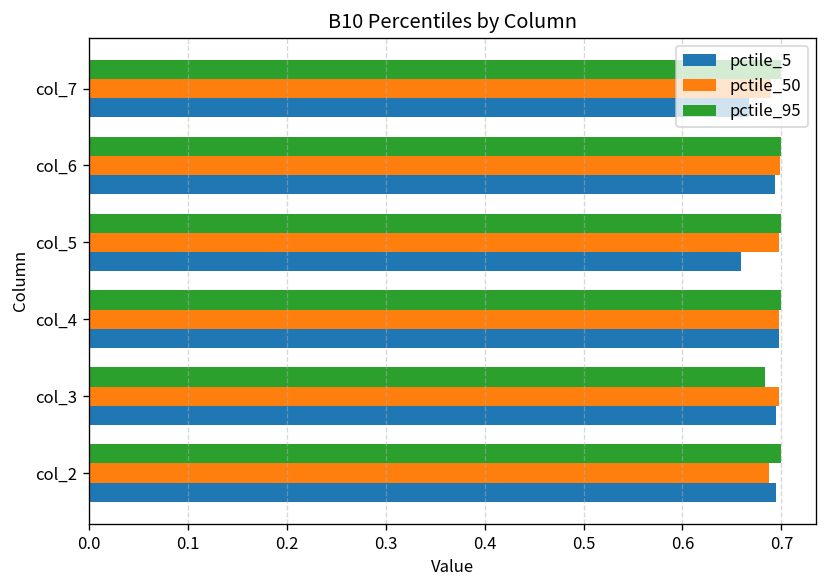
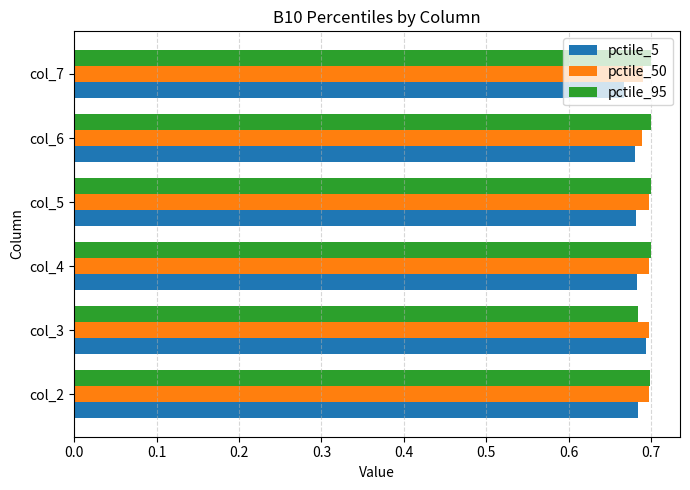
pctile_50, col_6: 0.70 -> 0.69
pctile_5, col_6: 0.69 -> 0.68
pctile_5, col_5: 0.66 -> 0.68
pctile_5, col_4: 0.70 -> 0.68
pctile_50, col_2: 0.69 -> 0.70
pctile_5, col_2: 0.69 -> 0.68
